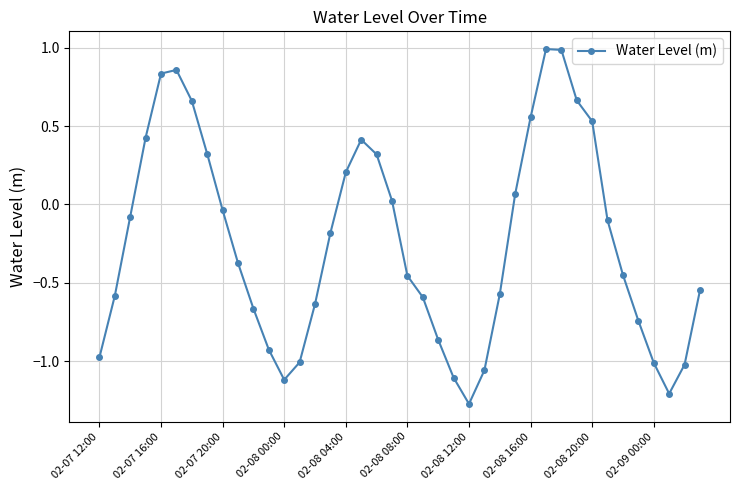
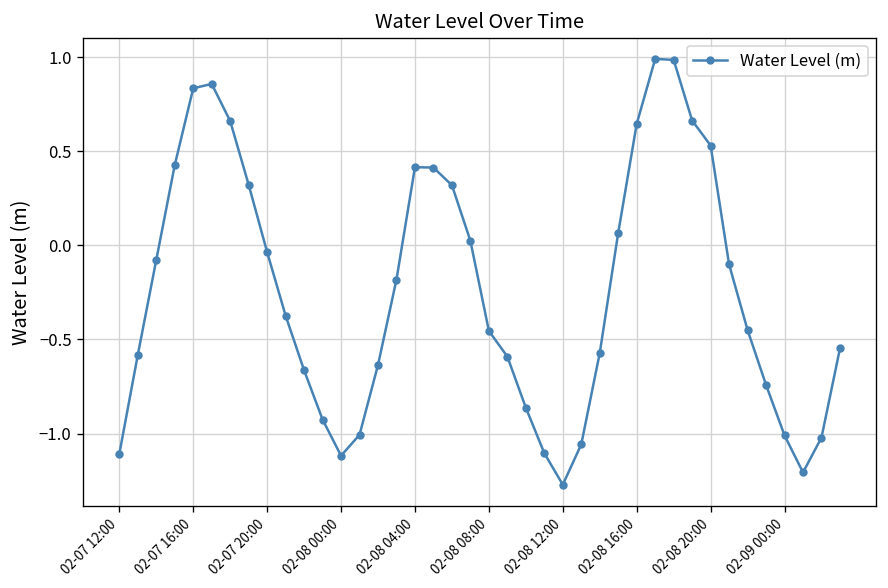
02-07 12:00: -0.97 -> -1.11
02-08 04:00: 0.21 -> 0.42
02-08 16:00: 0.56 -> 0.65
